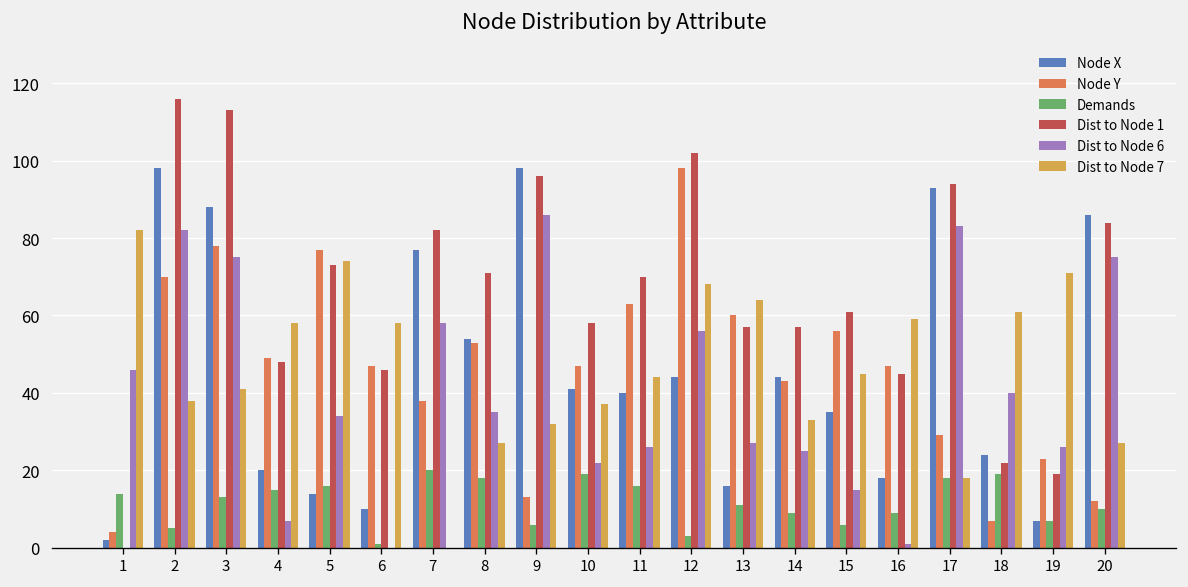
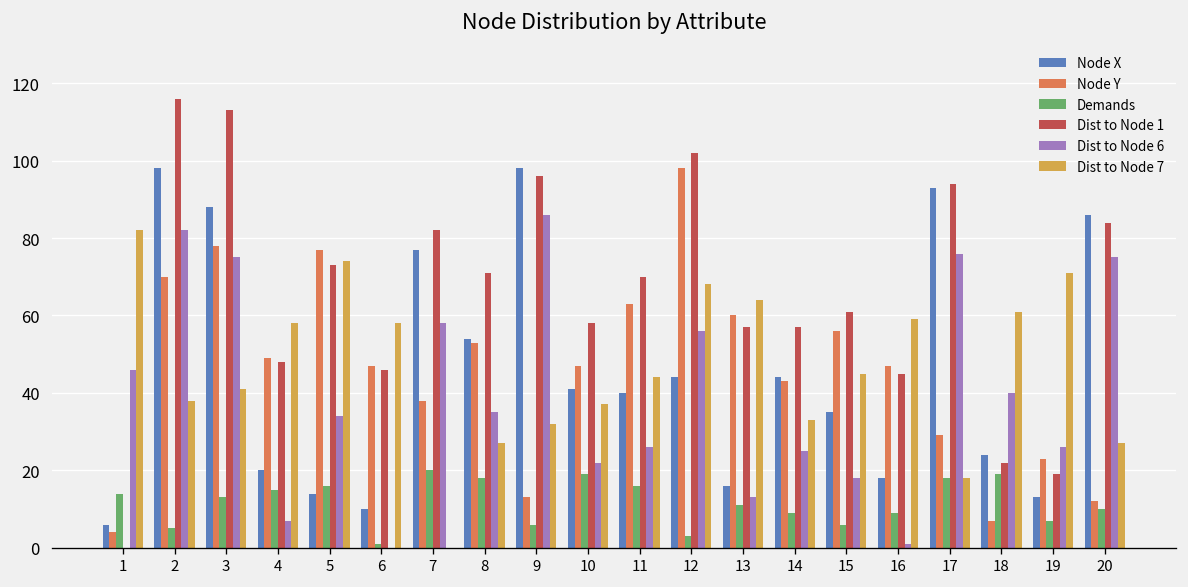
Node X, 1: 2 -> 6
Dist to Node 6, 13: 27 -> 13
Dist to Node 6, 15: 15 -> 18
Dist to Node 6, 17: 83 -> 76
Node X, 19: 7 -> 13
